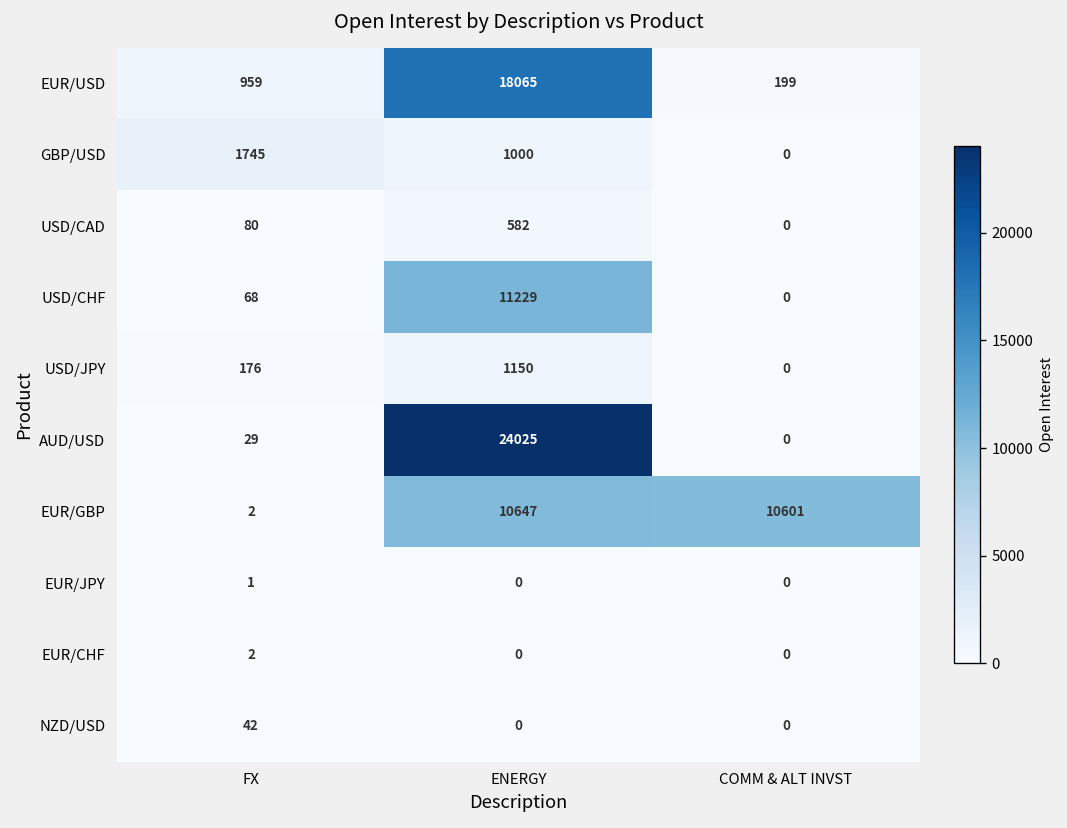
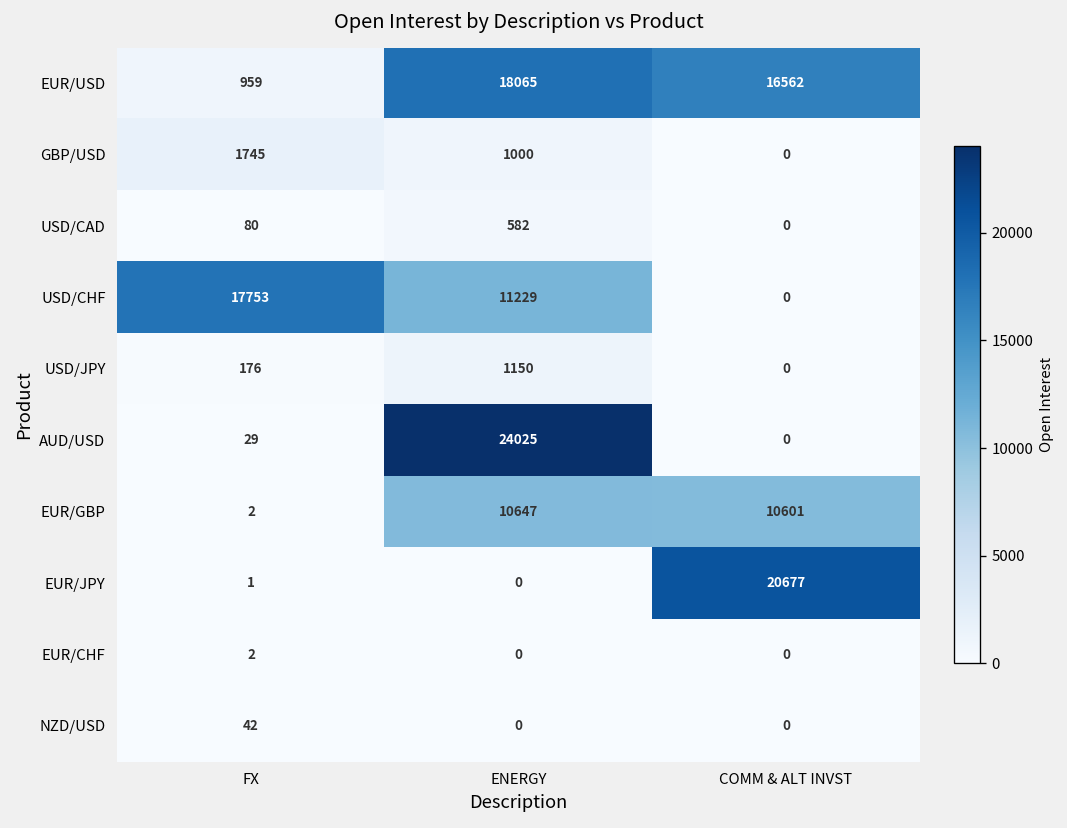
EUR/USD, COMM & ALT INVST: 199 -> 16562
USD/CHF, FX: 68 -> 17753
EUR/JPY, COMM & ALT INVST: 0 -> 20677
